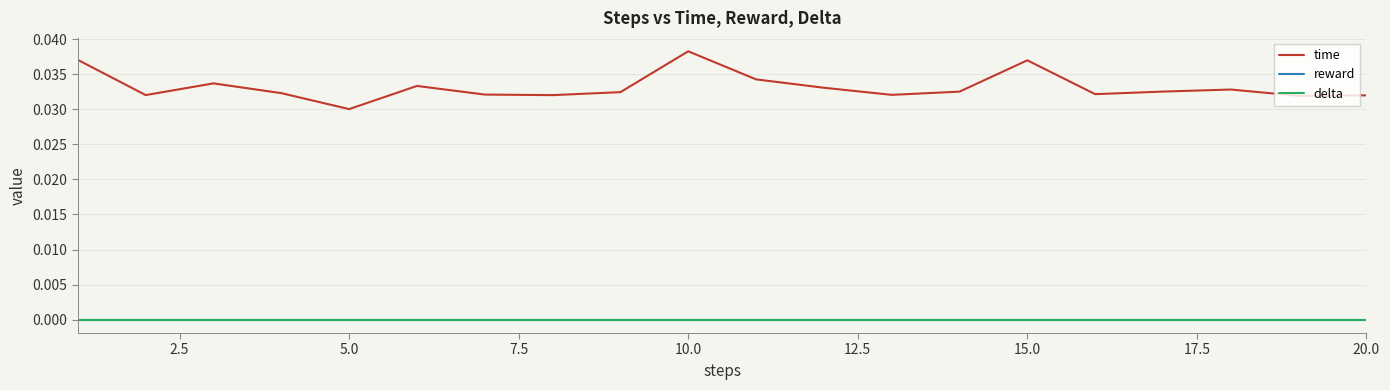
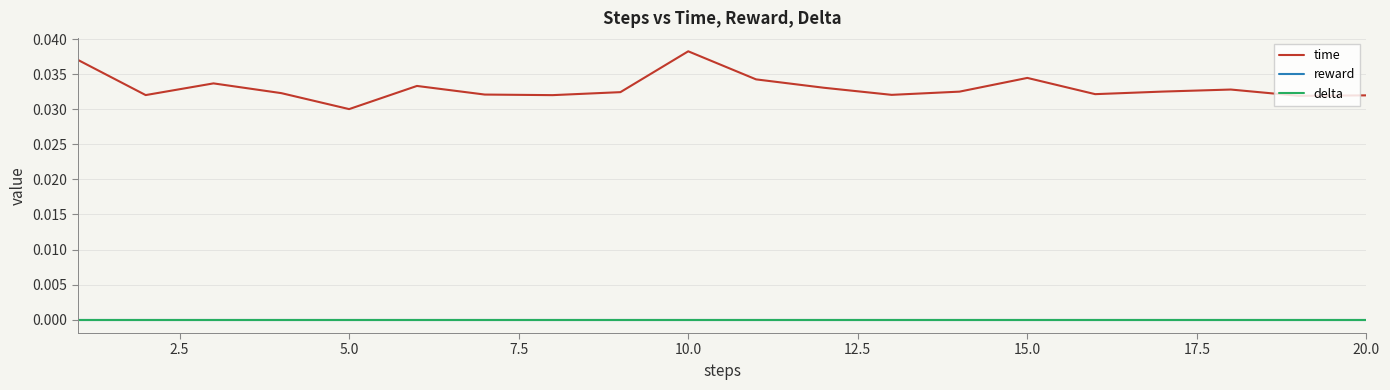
time, 15.0: 0.037 -> 0.034
